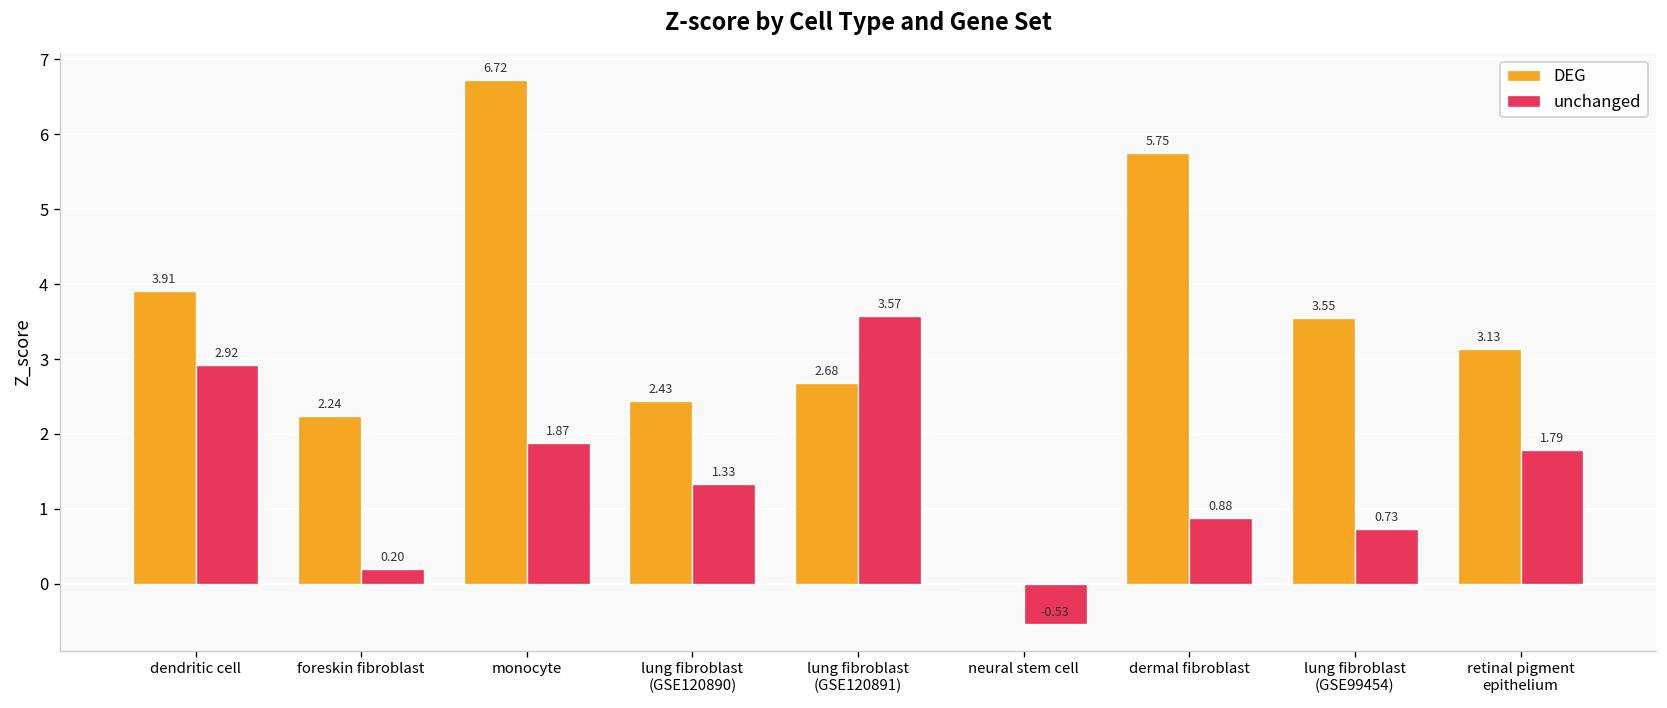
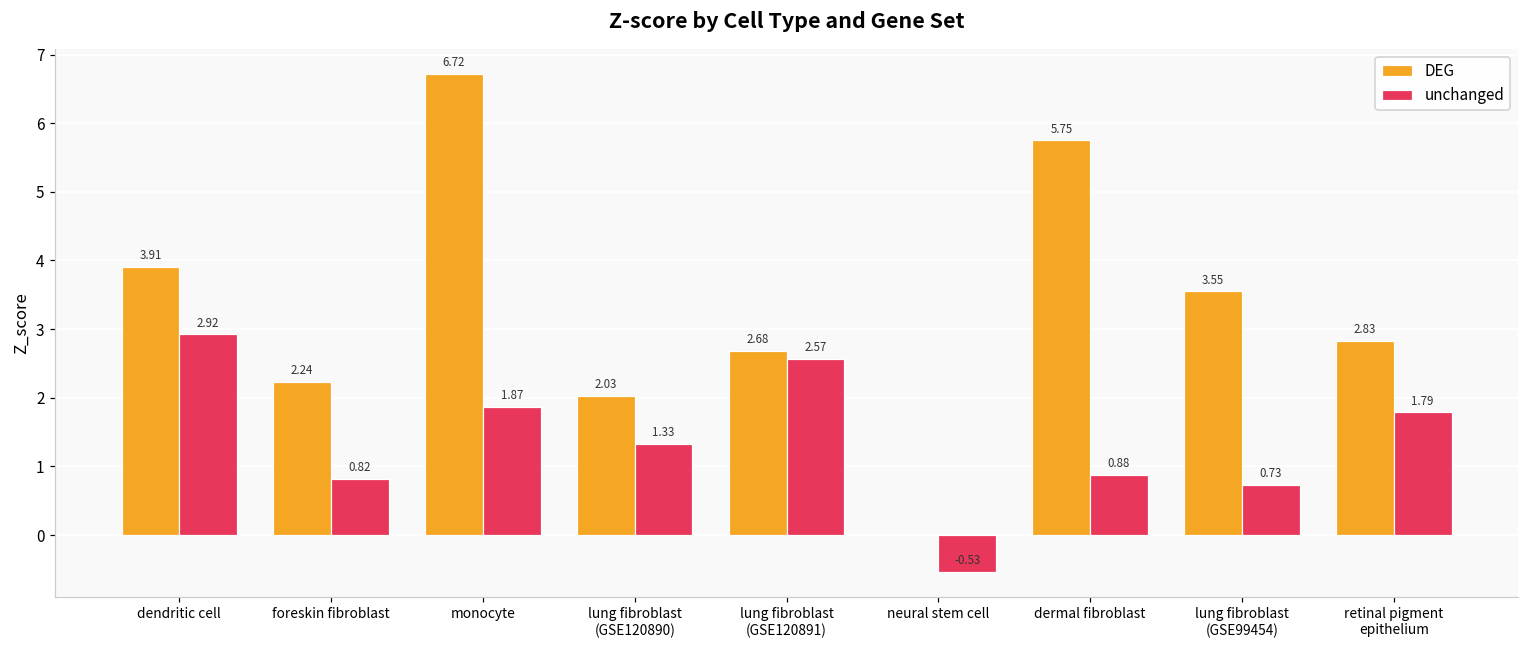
unchanged, foreskin fibroblast: 0.20 -> 0.82
DEG, lung fibroblast (GSE120890): 2.43 -> 2.03
unchanged, lung fibroblast (GSE120891): 3.57 -> 2.57
DEG, retinal pigment epithelium: 3.13 -> 2.83
